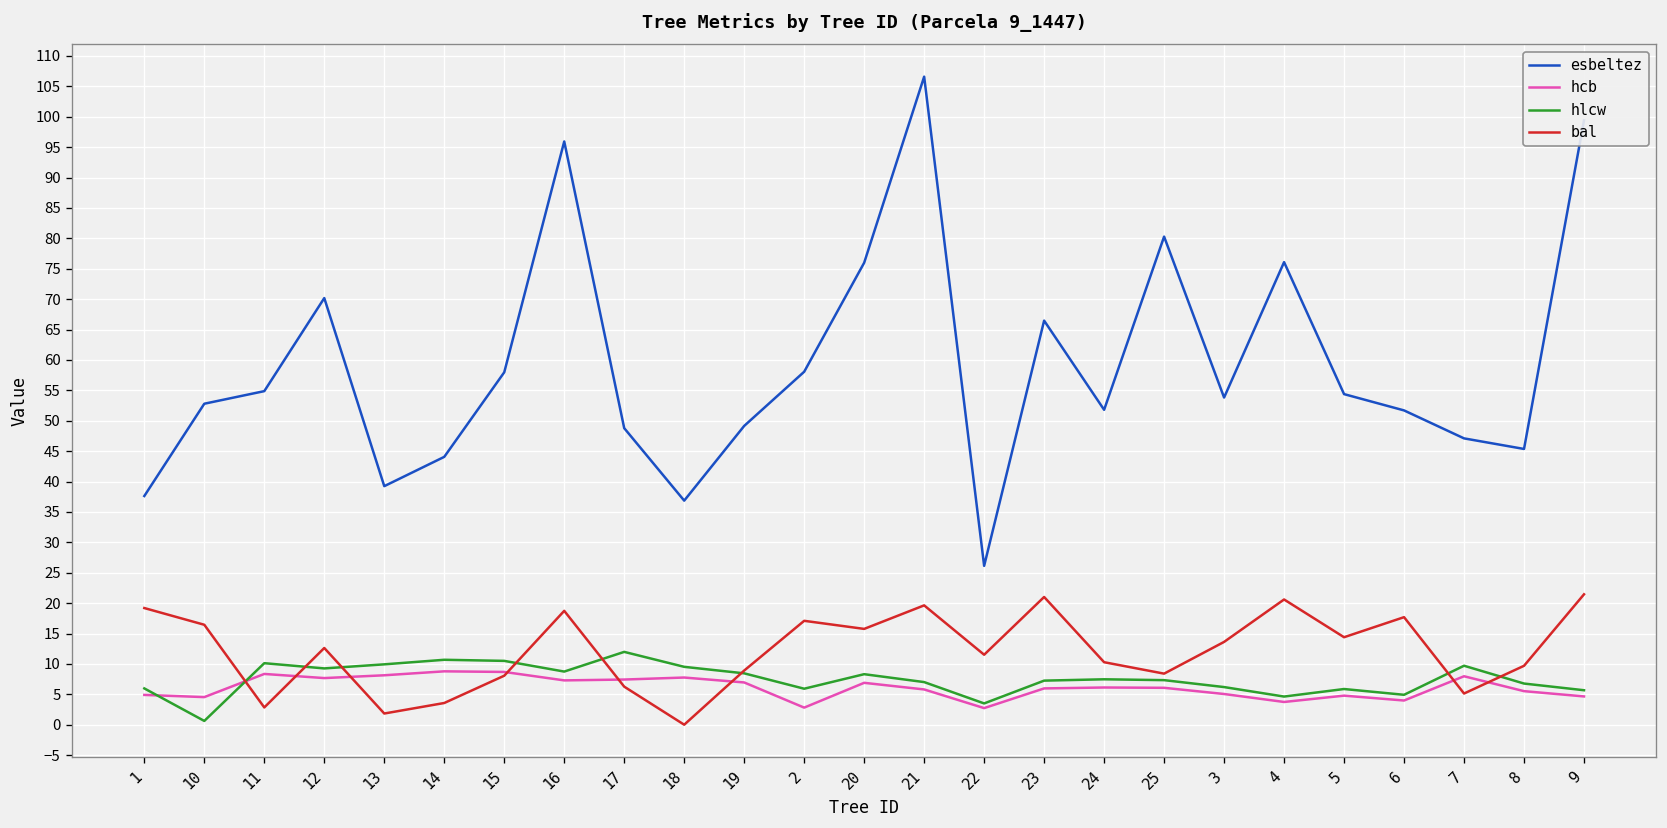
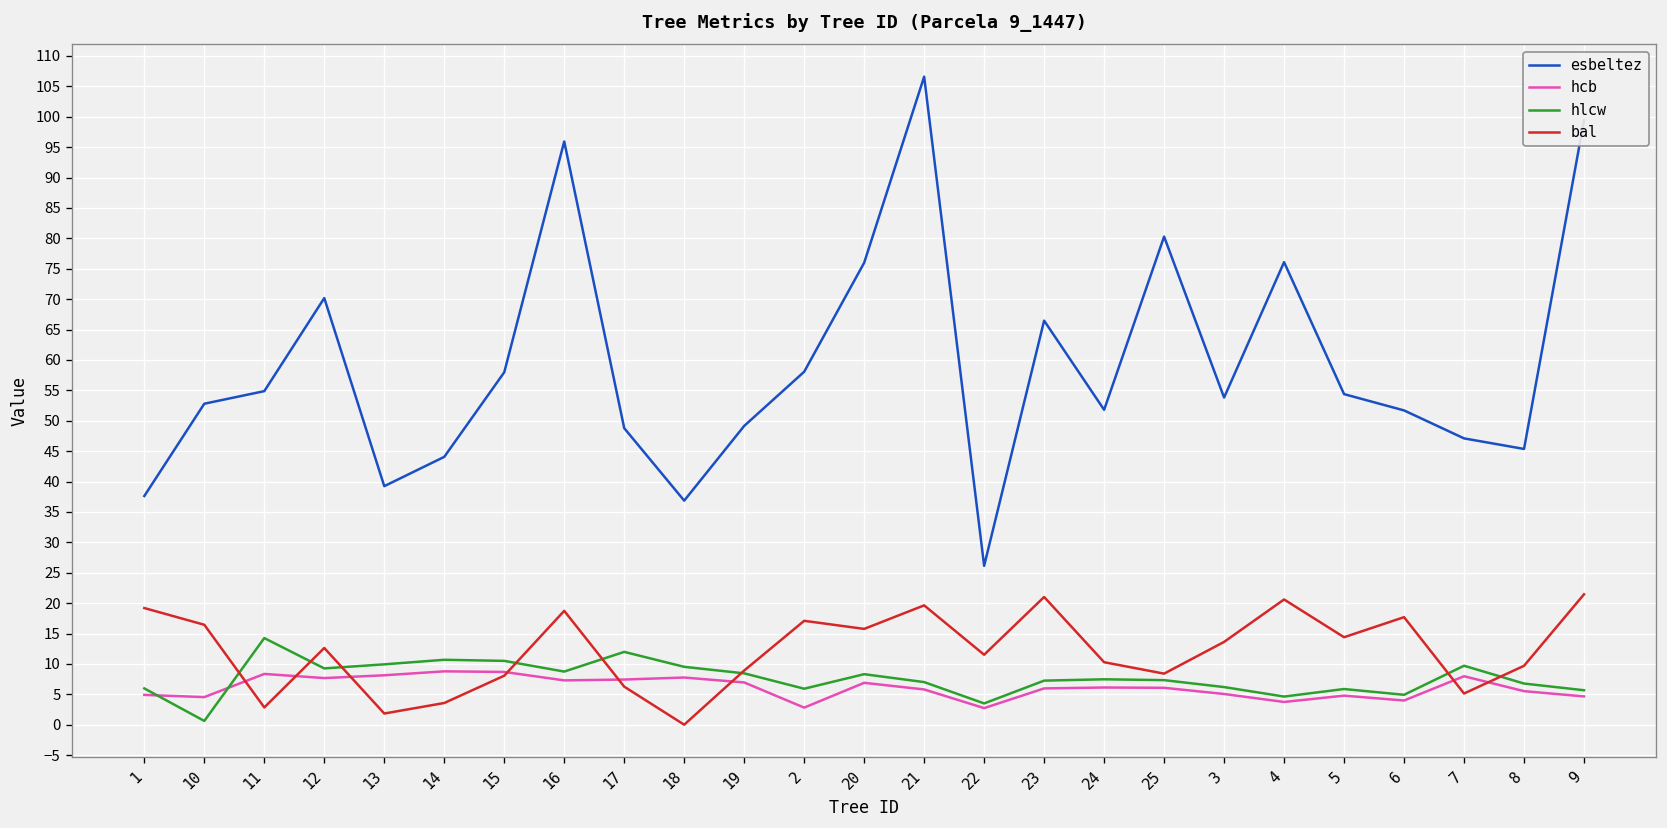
hlcw, 11: 10 -> 14
